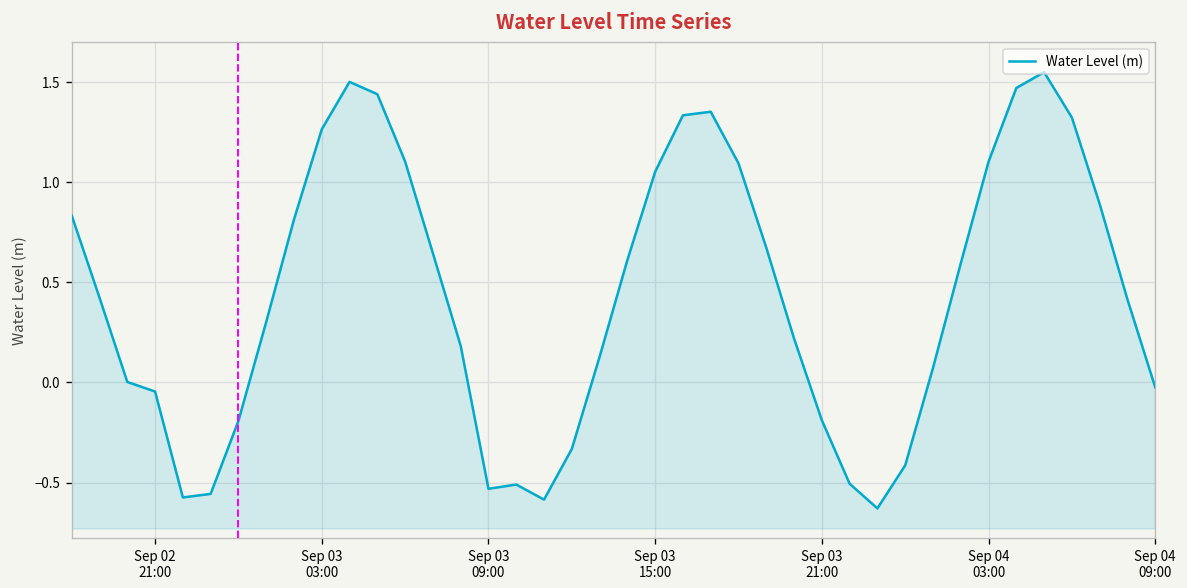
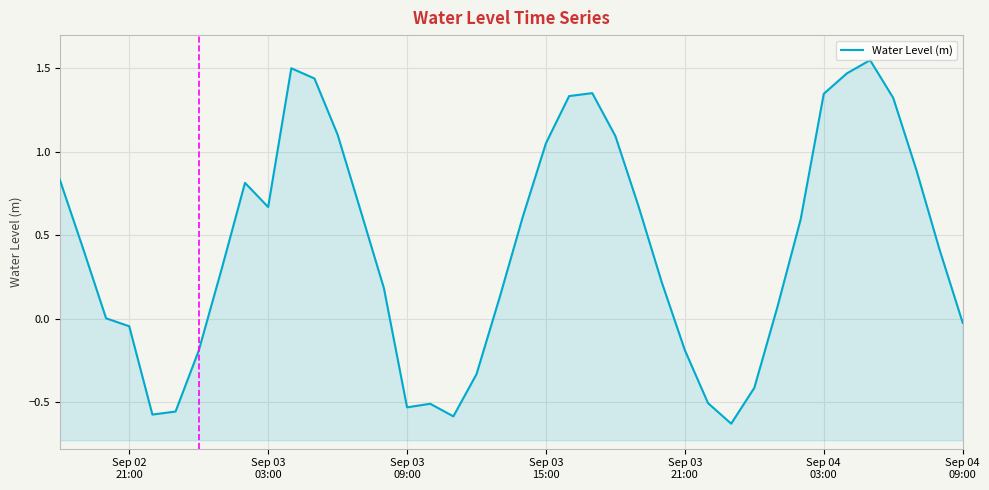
Sep 03 03:00: 1.26 -> 0.67
Sep 04 03:00: 1.10 -> 1.35
